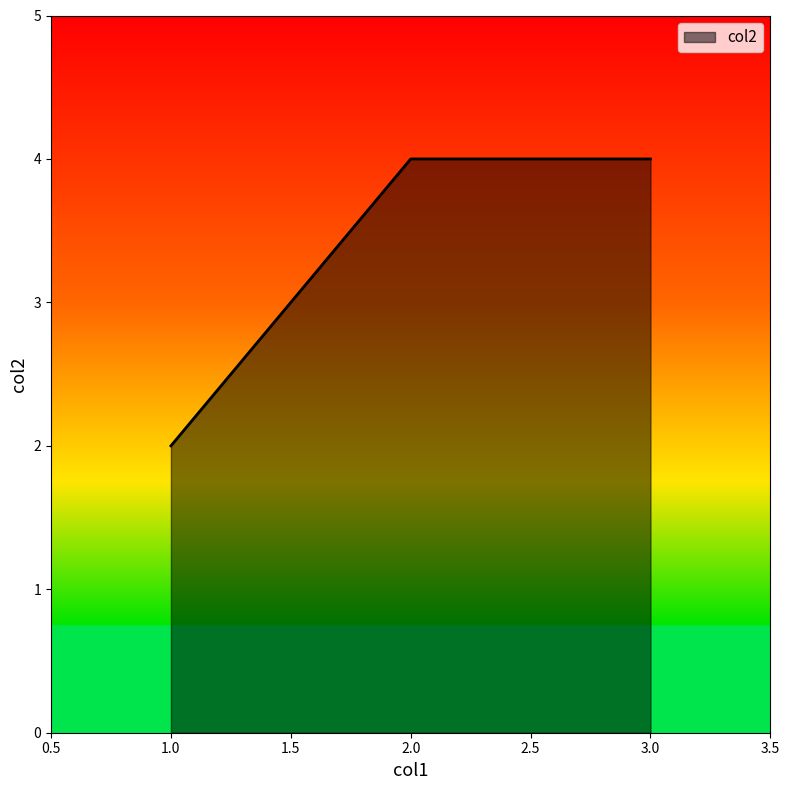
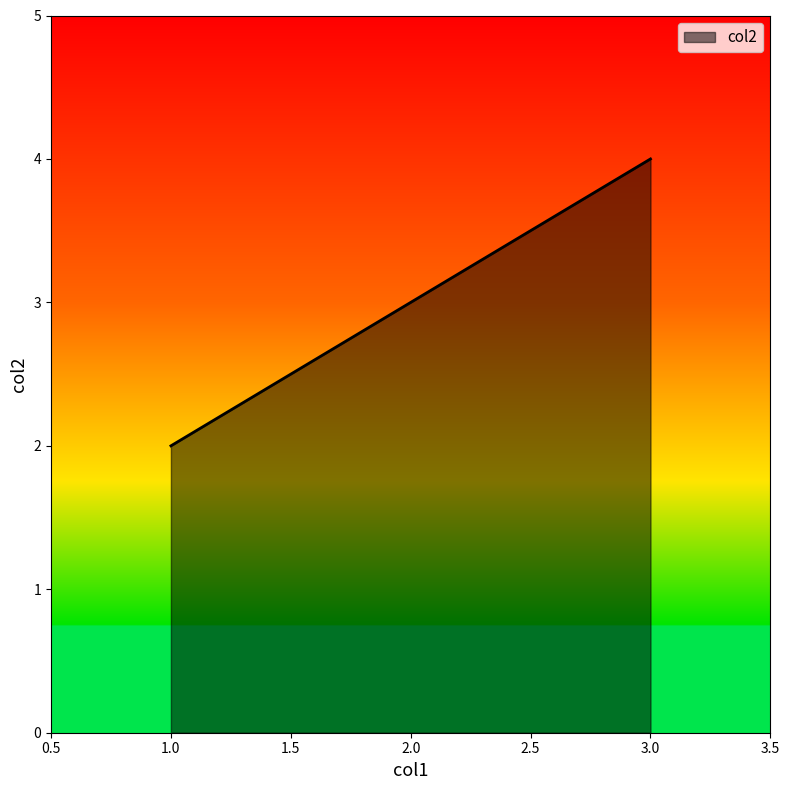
2.0: 4 -> 3
